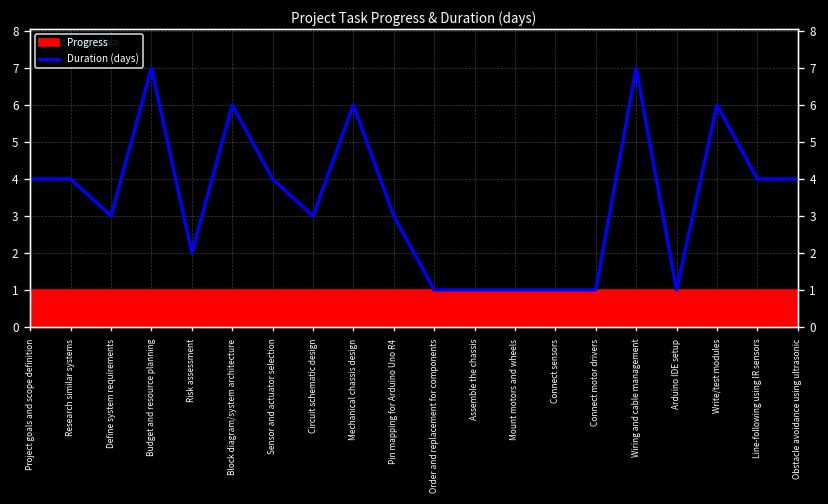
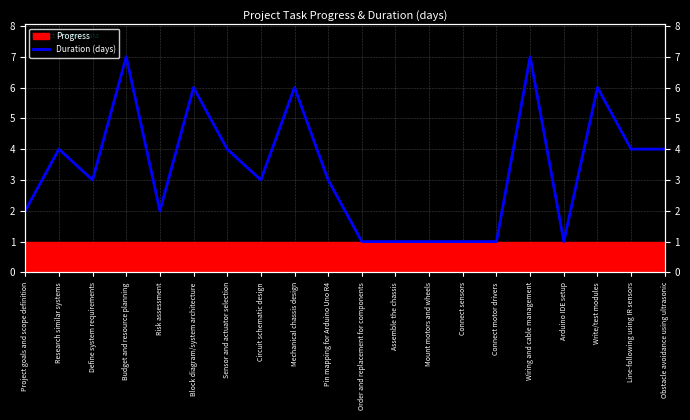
Duration (days), Project goals and scope definition: 4 -> 2
